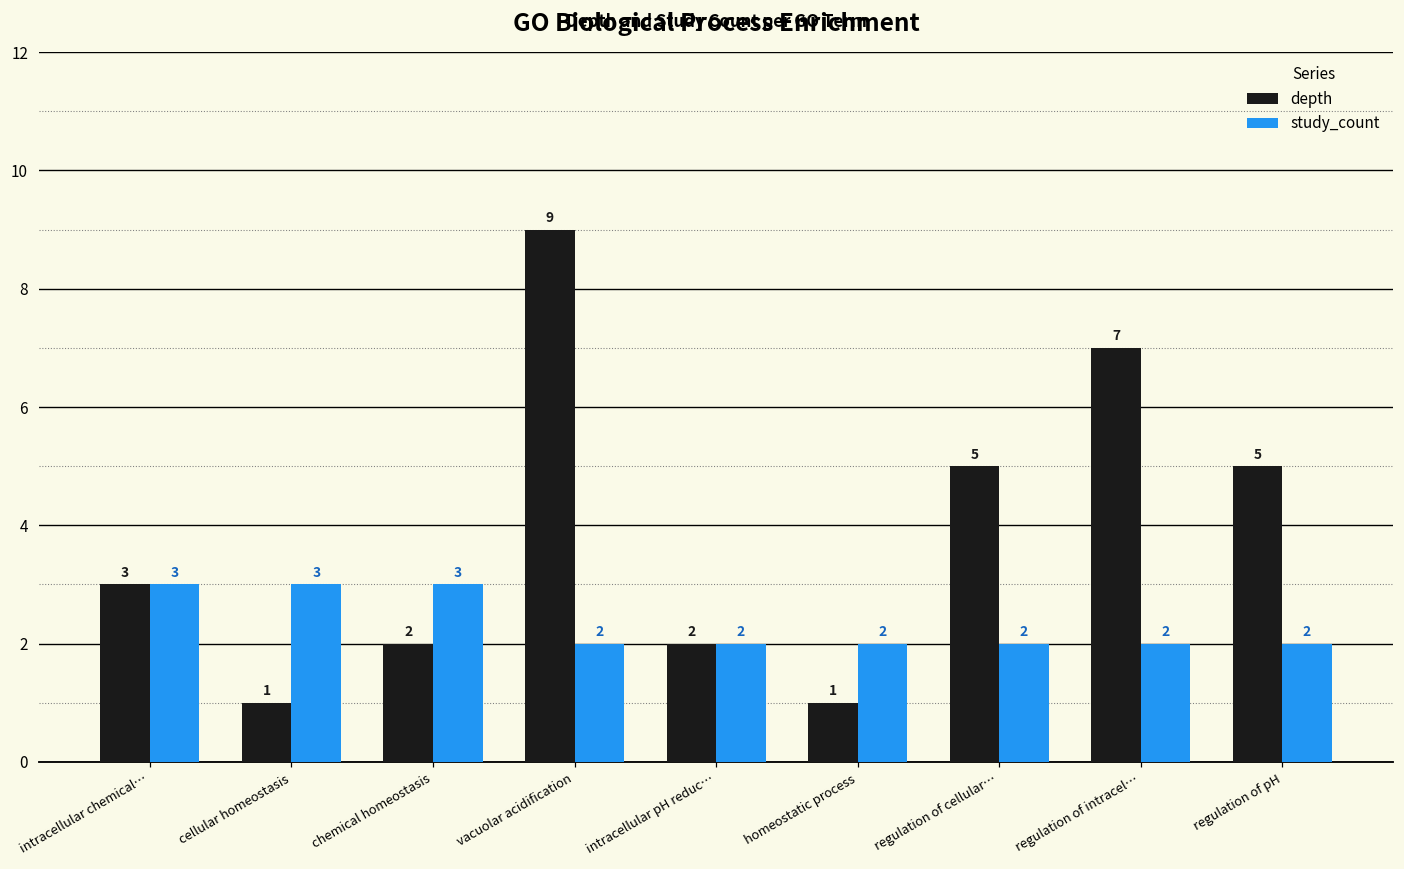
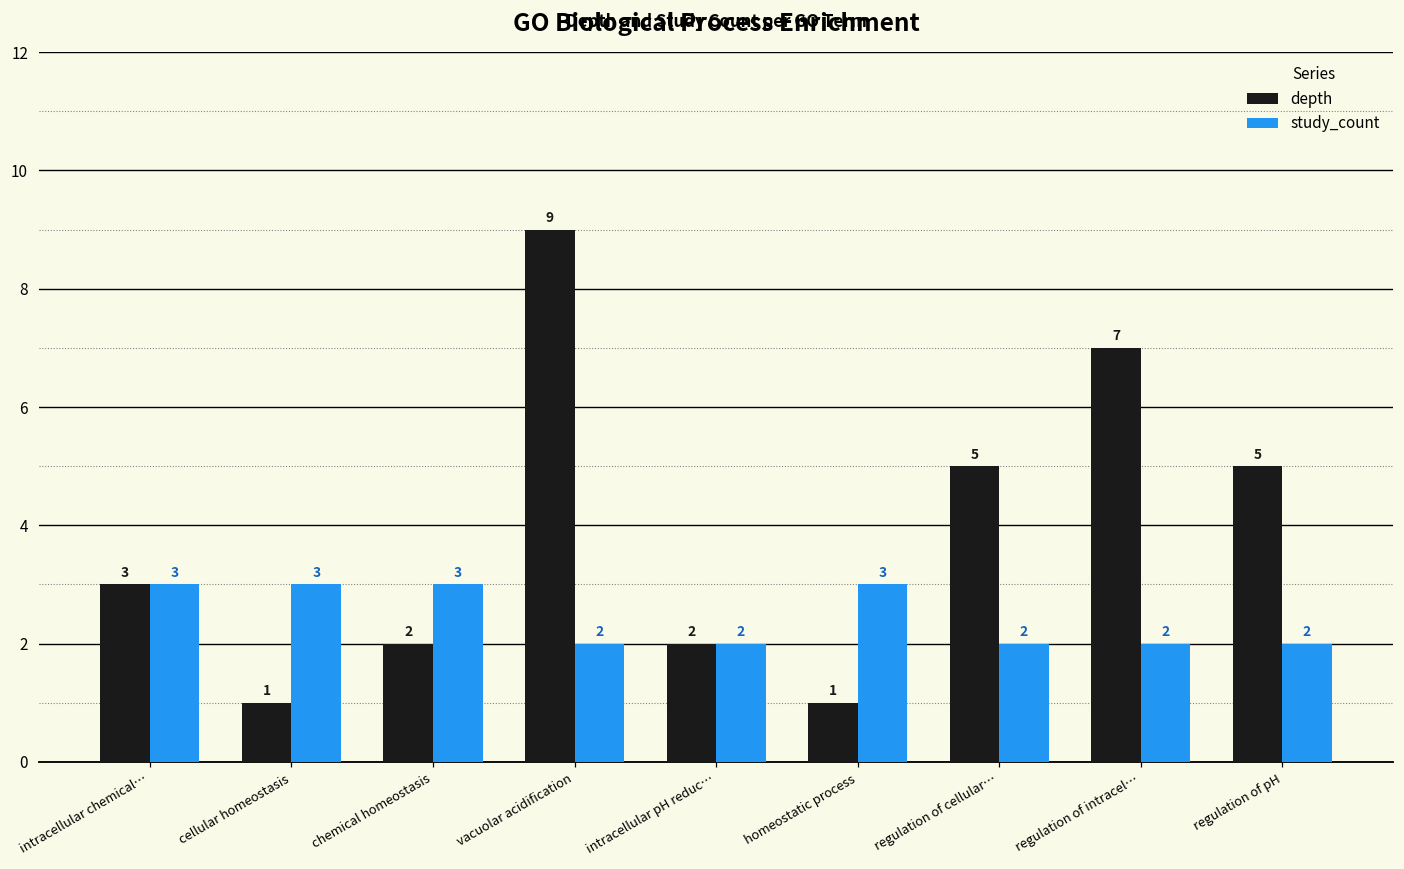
study_count, homeostatic process: 2 -> 3
